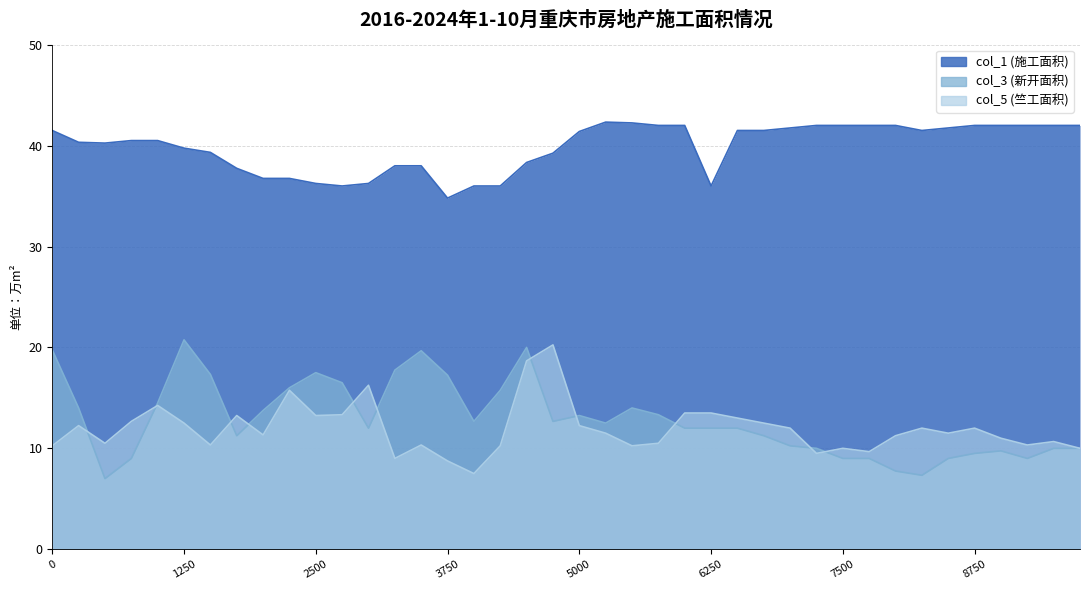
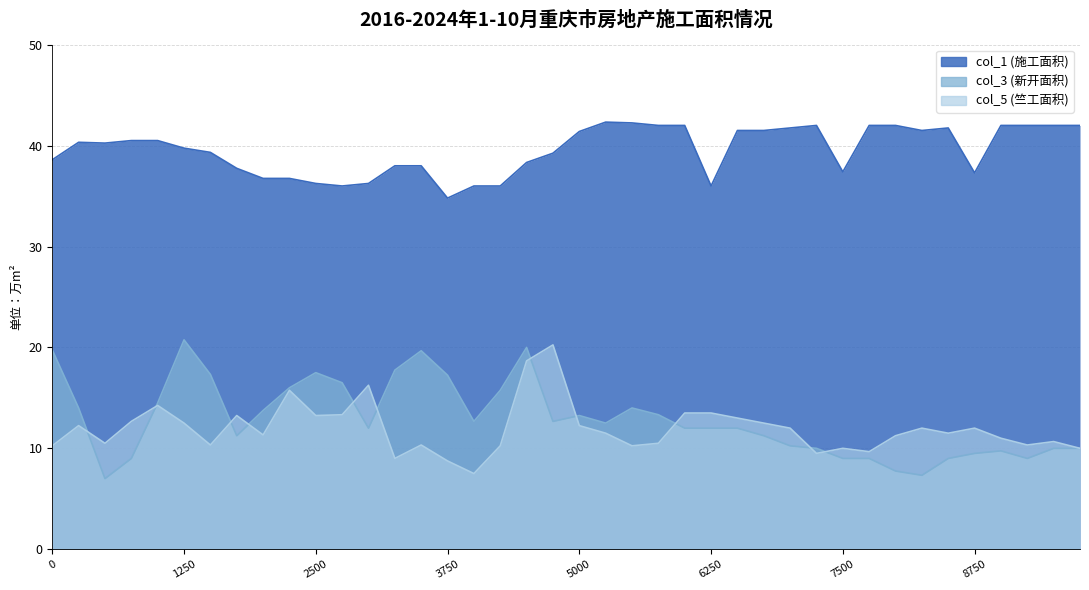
col_1 (施工面积), 0: 41.5 -> 38.6
col_1 (施工面积), 7500: 42.0 -> 37.4
col_1 (施工面积), 8750: 42.0 -> 37.3
